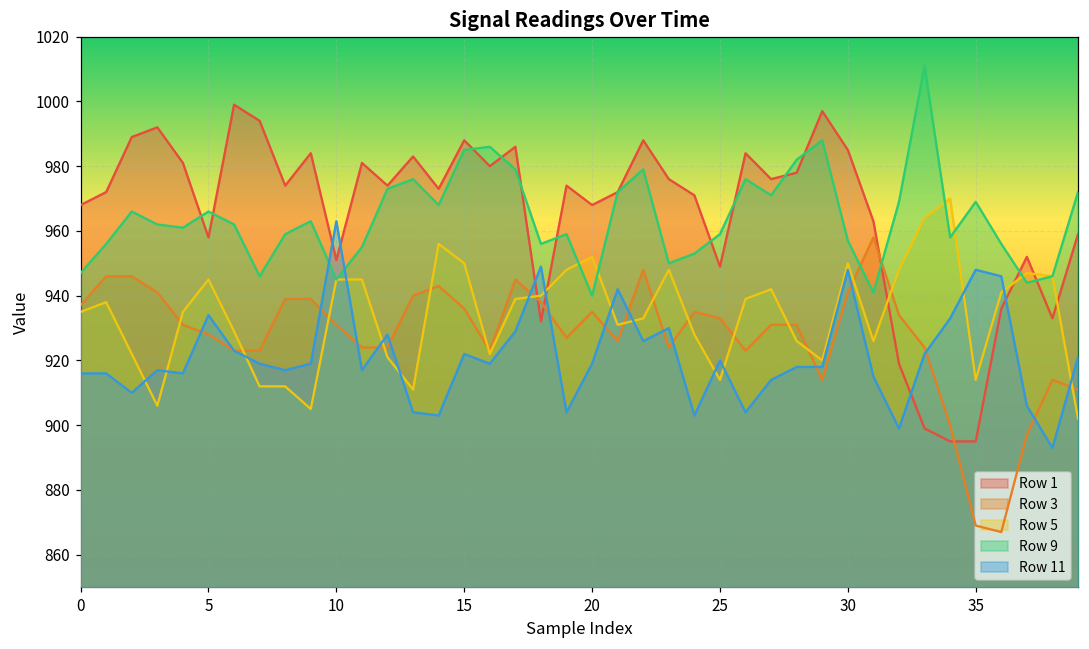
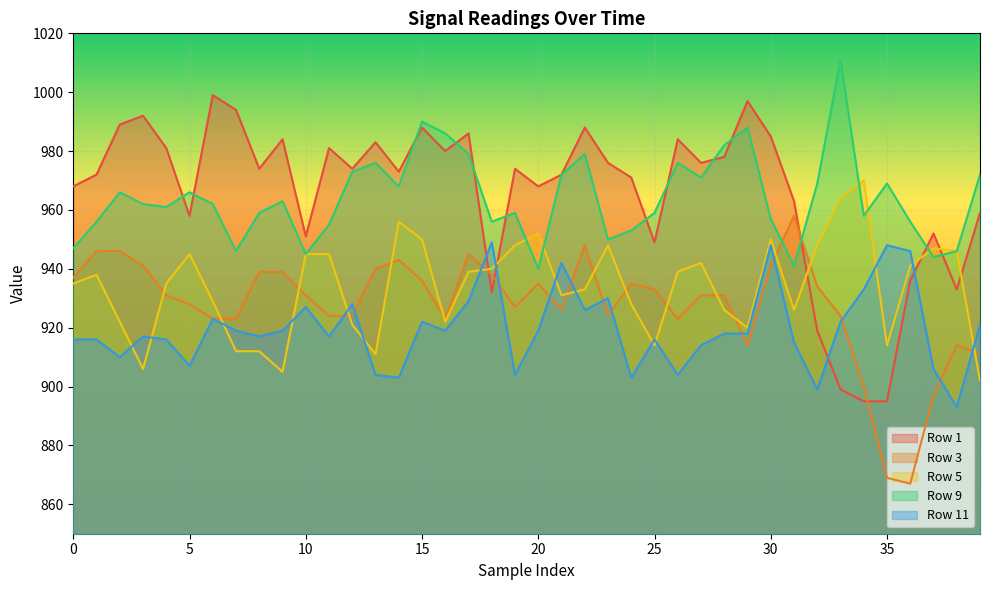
Row 11, 5: 934 -> 907
Row 11, 10: 963 -> 927
Row 9, 15: 985 -> 990
Row 11, 25: 920 -> 916
